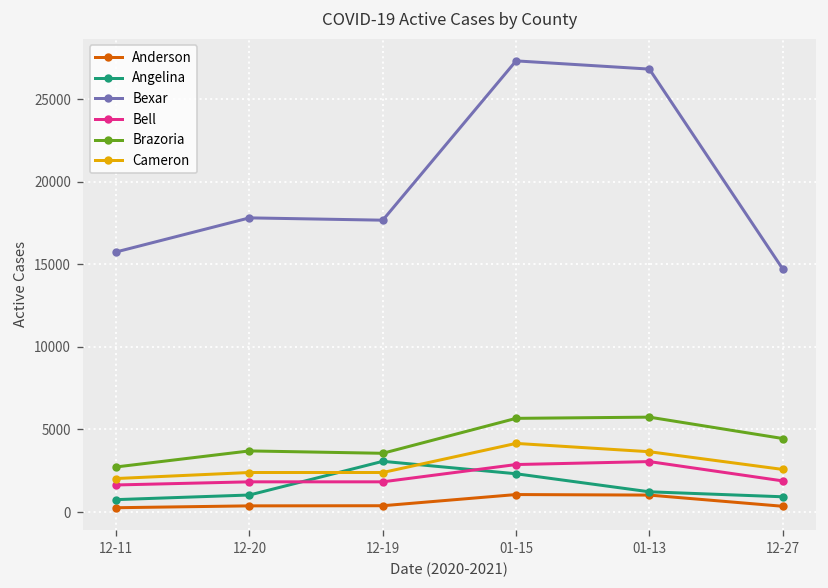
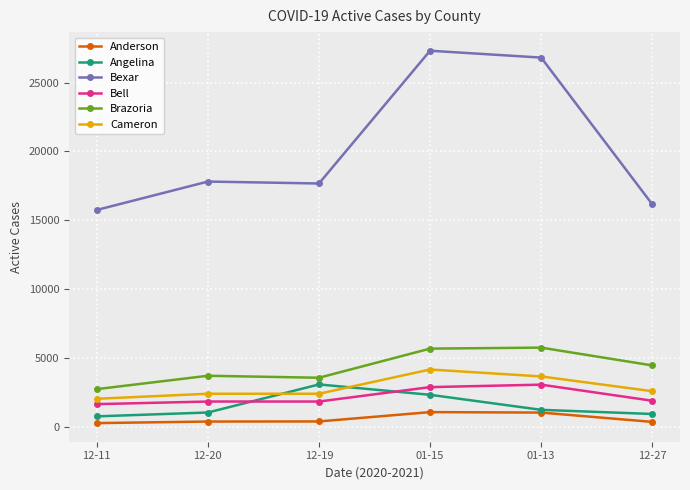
Bexar, 12-27: 14700 -> 16200
